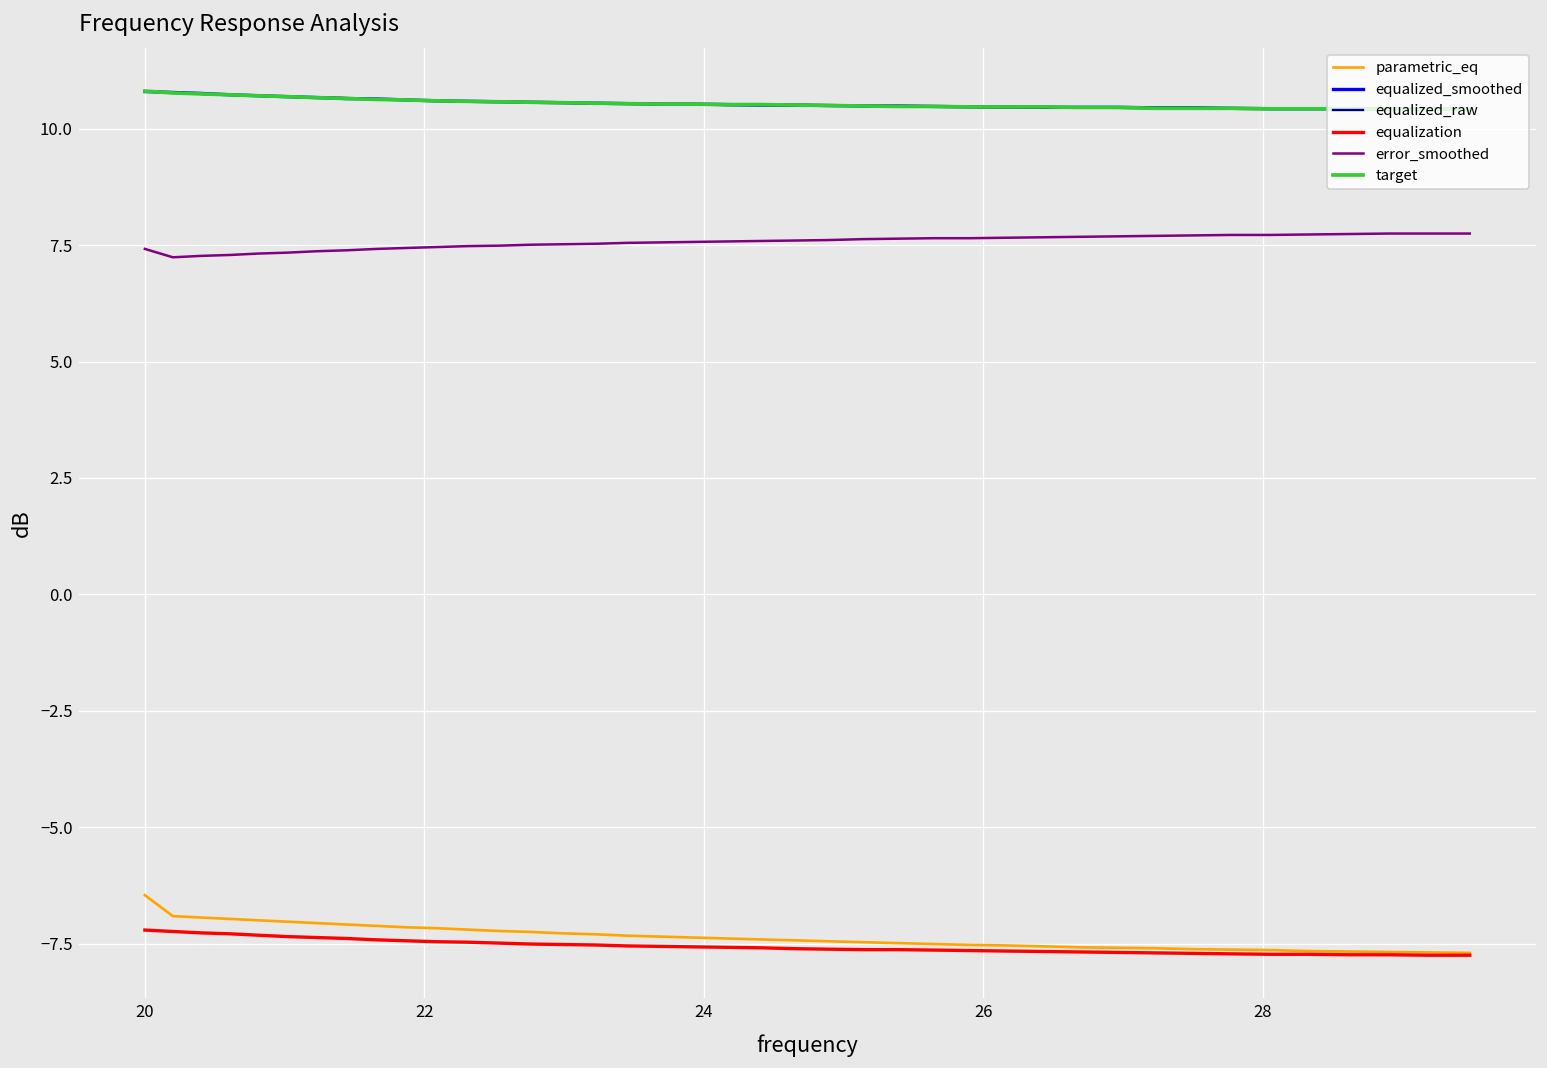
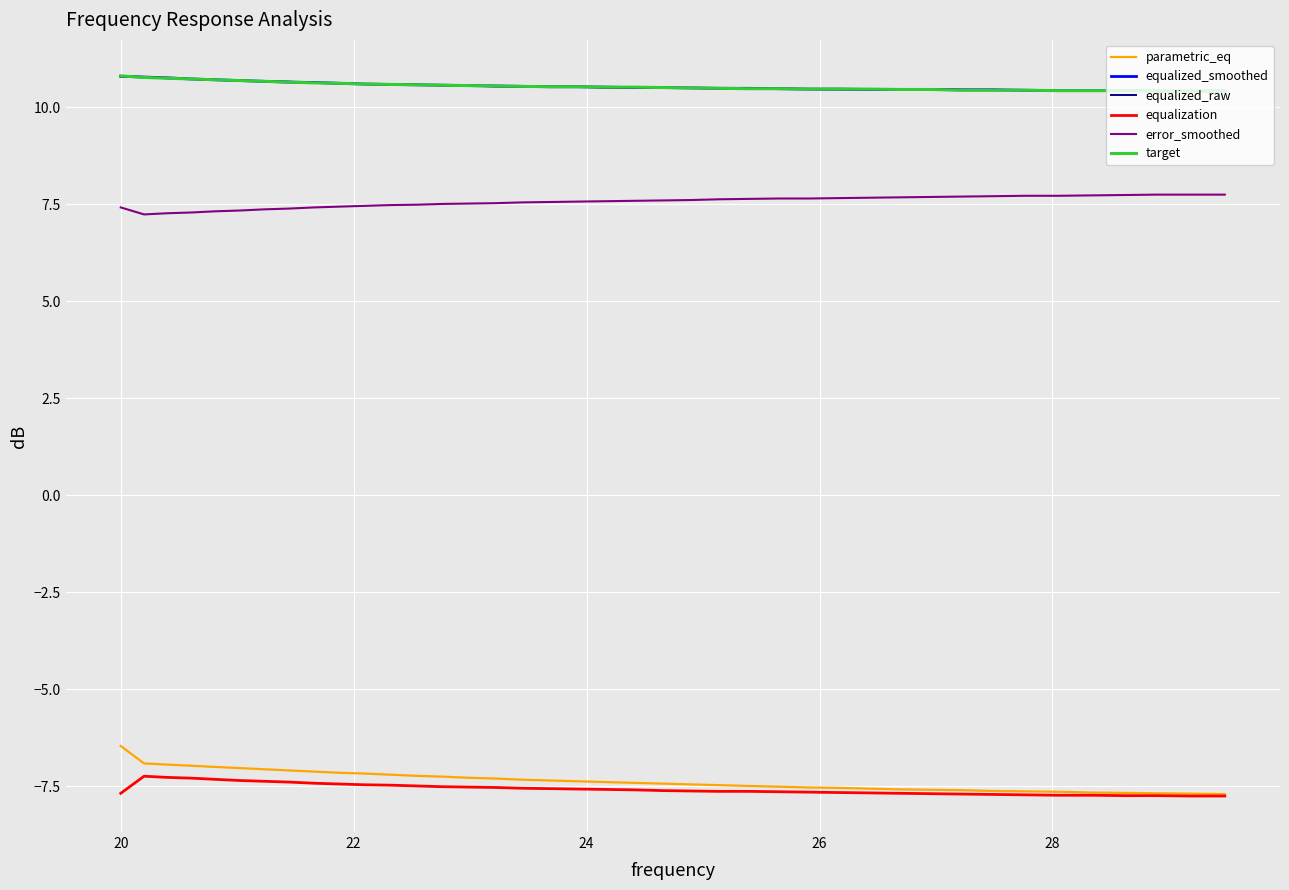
equalization, 20: -7.2 -> -7.7
